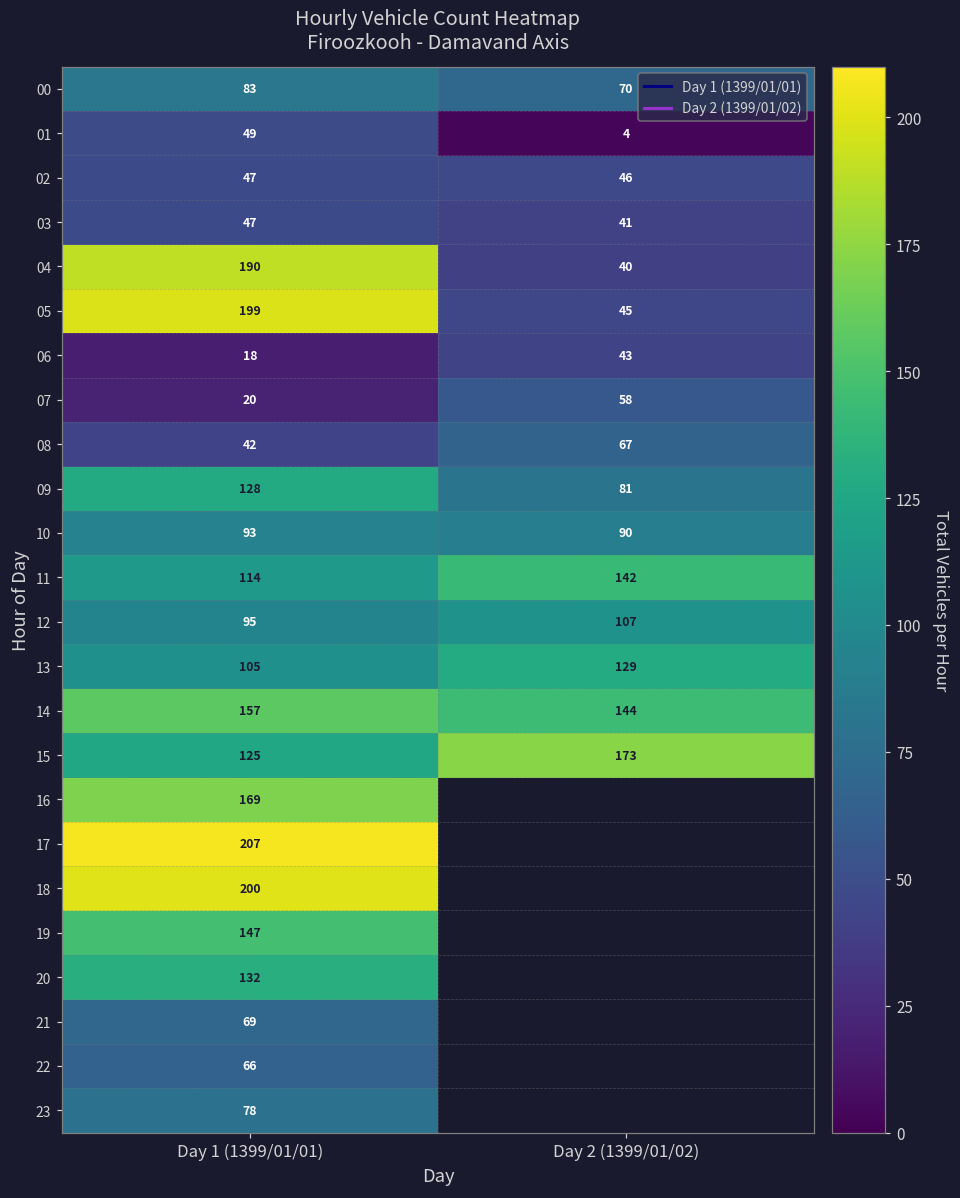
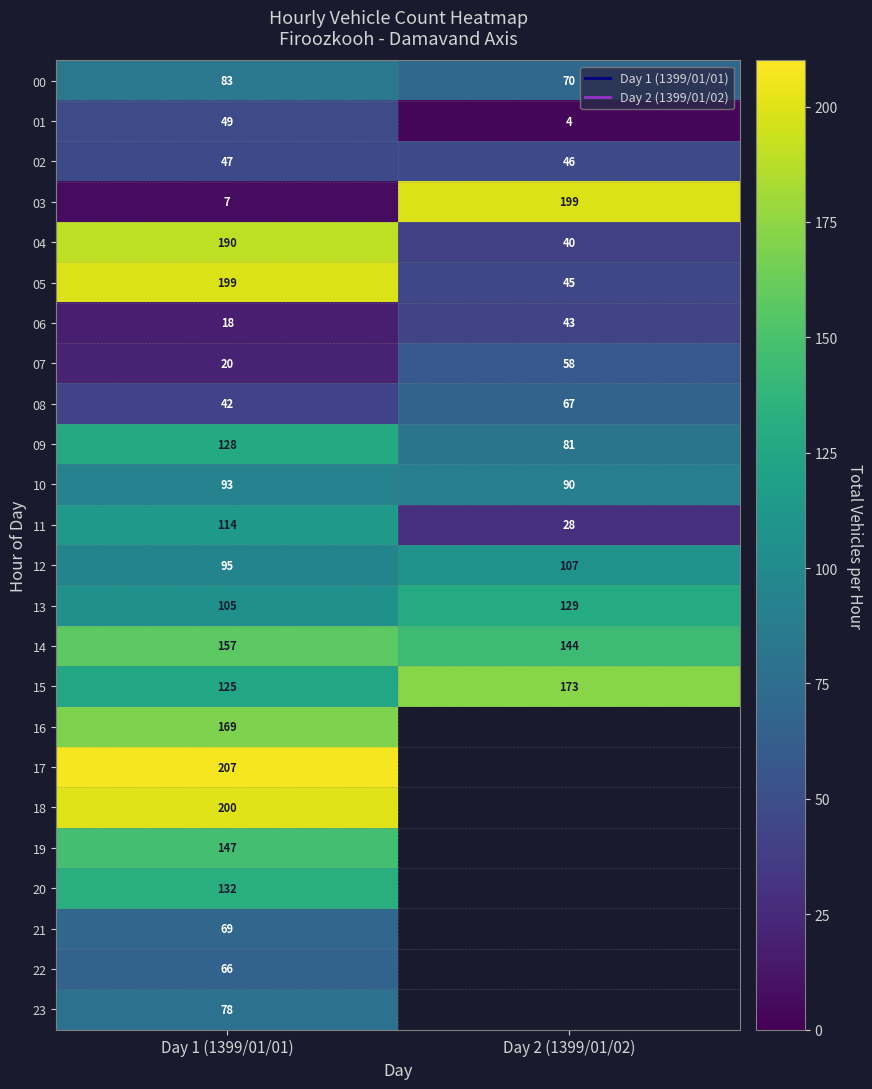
03, Day 1 (1399/01/01): 47 -> 7
03, Day 2 (1399/01/02): 41 -> 199
11, Day 2 (1399/01/02): 142 -> 28
